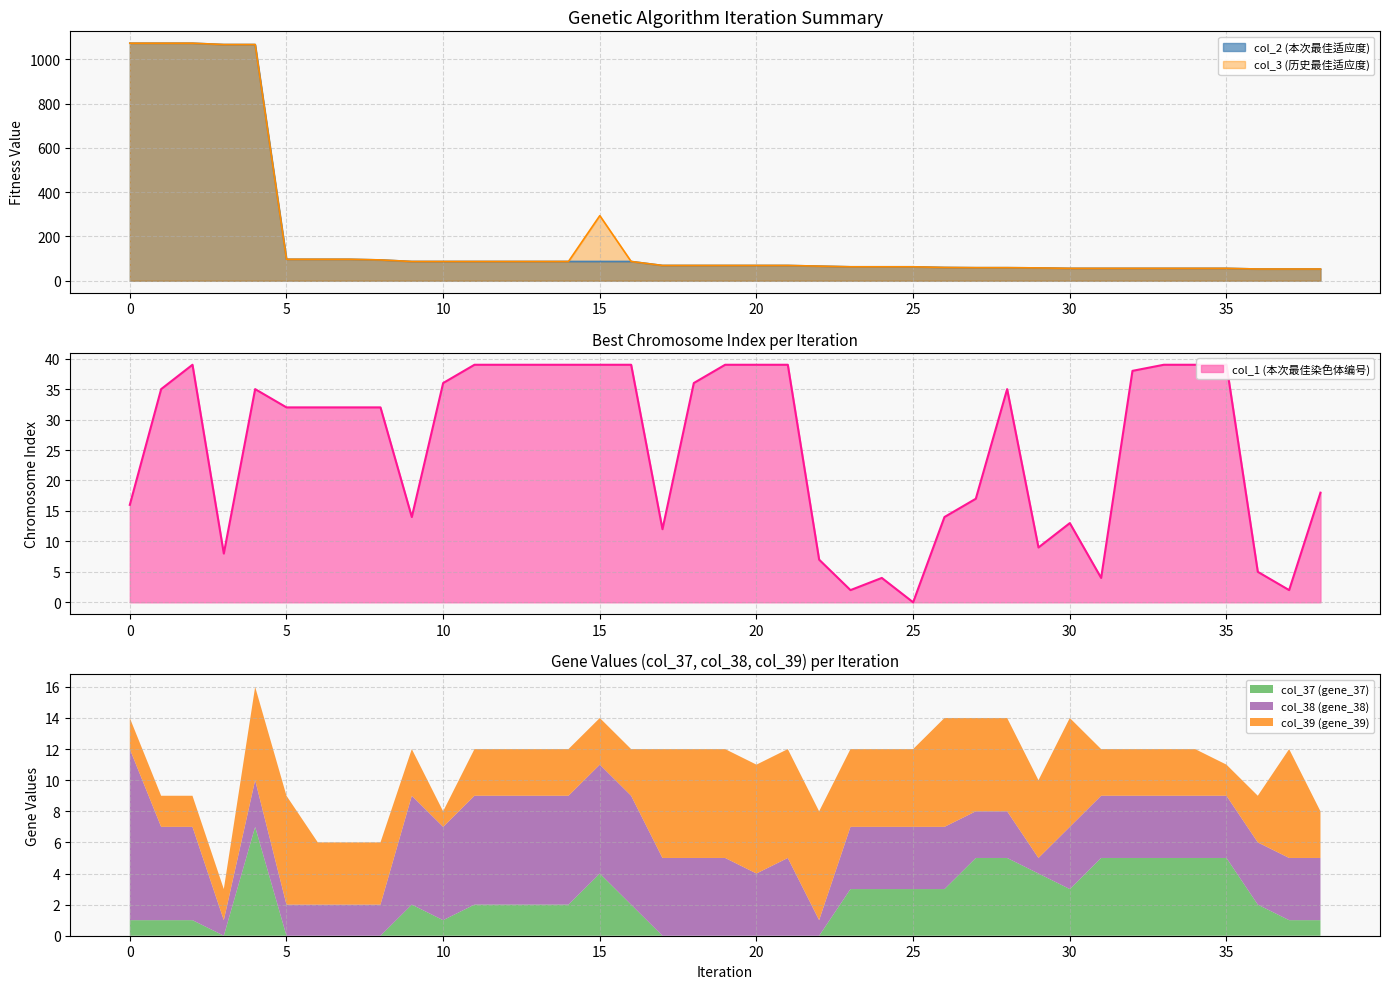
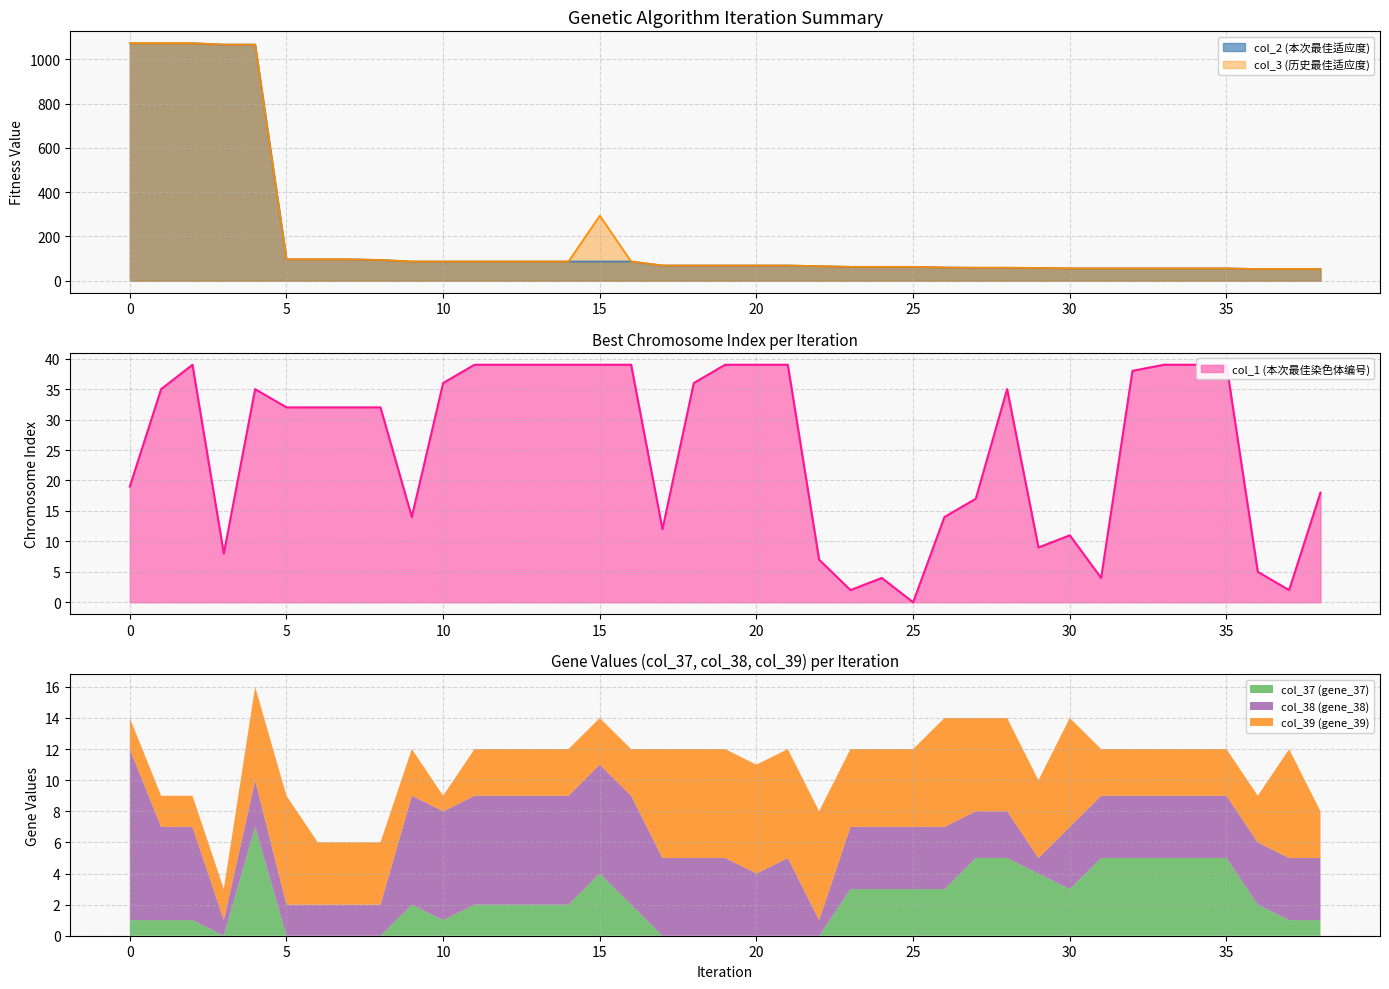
Best Chromosome Index per Iteration, 0: 16 -> 19
Best Chromosome Index per Iteration, 30: 13 -> 11
Gene Values (col_37, col_38, col_39) per Iteration, col_38 (gene_38), 10: 6 -> 7
Gene Values (col_37, col_38, col_39) per Iteration, col_39 (gene_39), 35: 2 -> 3
